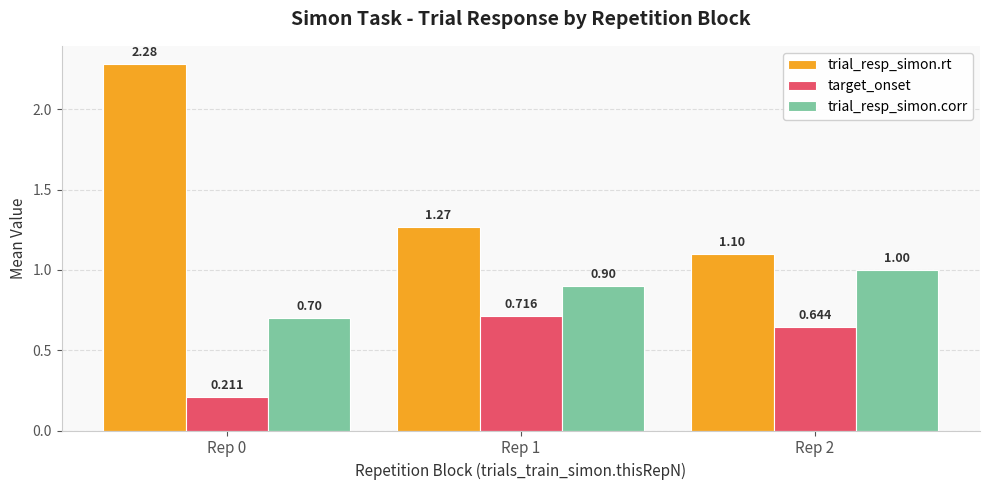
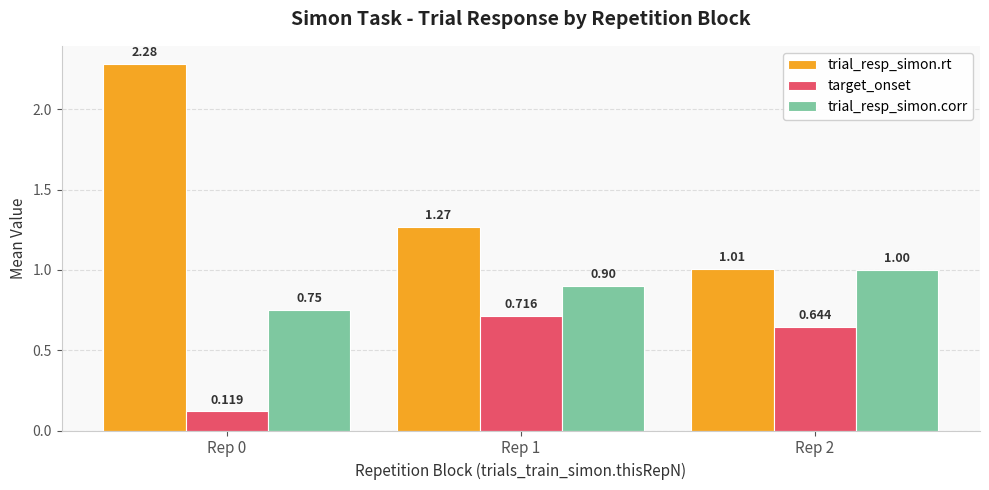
target_onset, Rep 0: 0.211 -> 0.119
trial_resp_simon.corr, Rep 0: 0.70 -> 0.75
trial_resp_simon.rt, Rep 2: 1.10 -> 1.01
